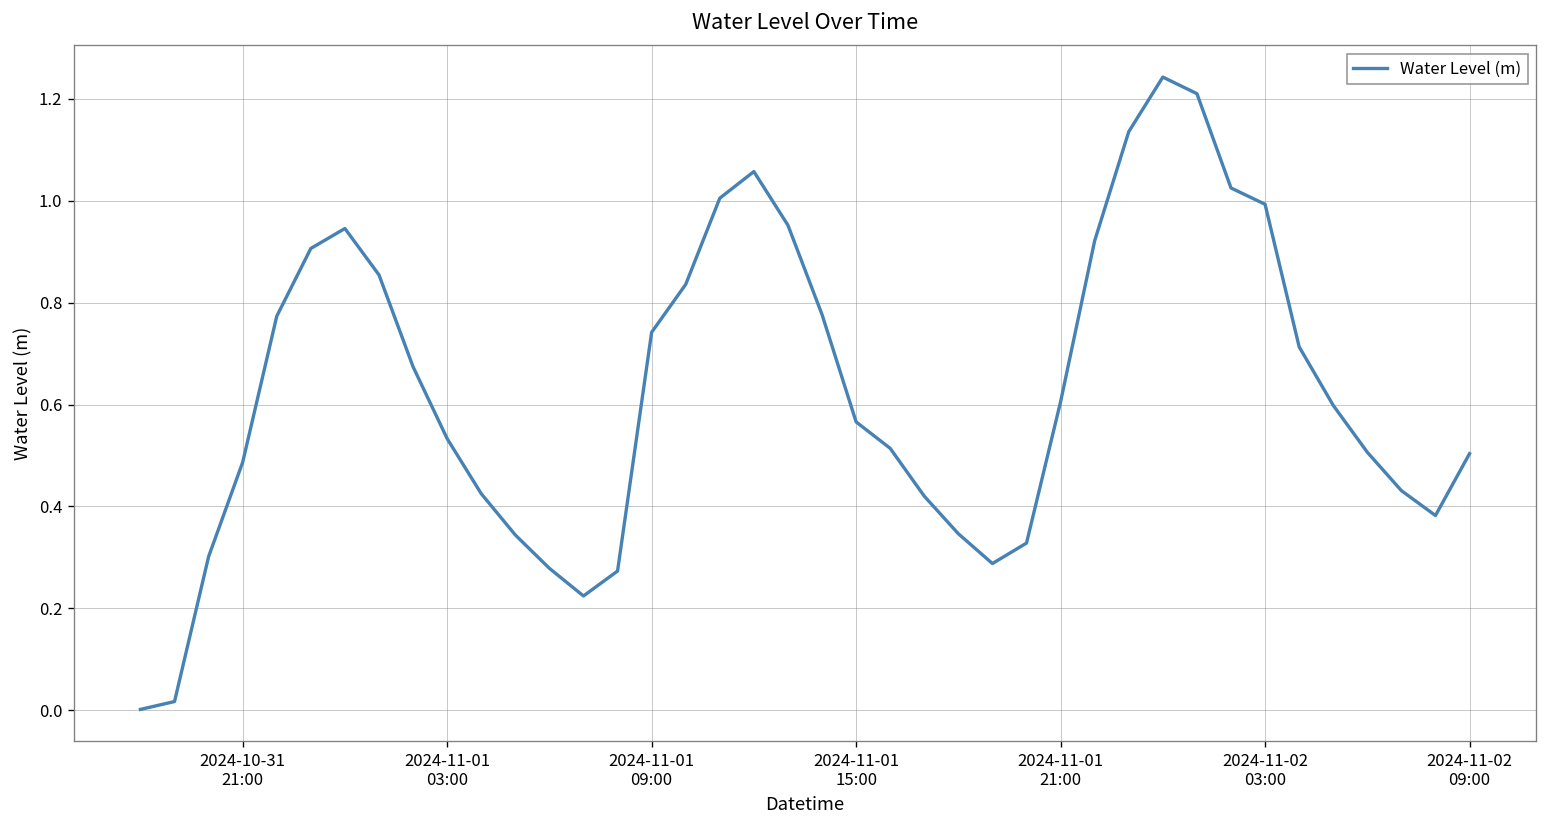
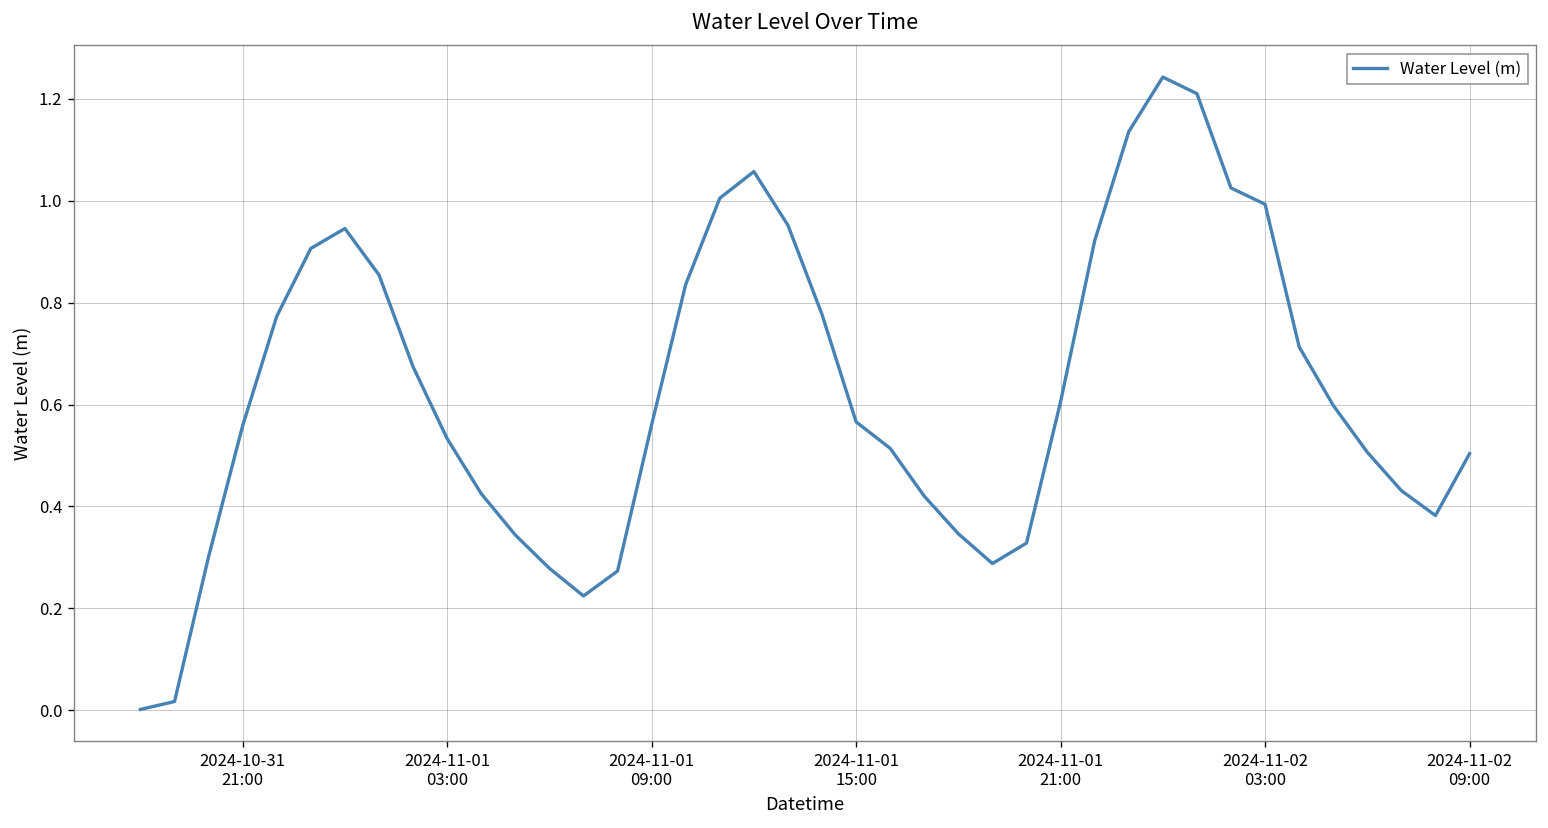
2024-10-31 21:00: 0.49 -> 0.56
2024-11-01 09:00: 0.74 -> 0.56
